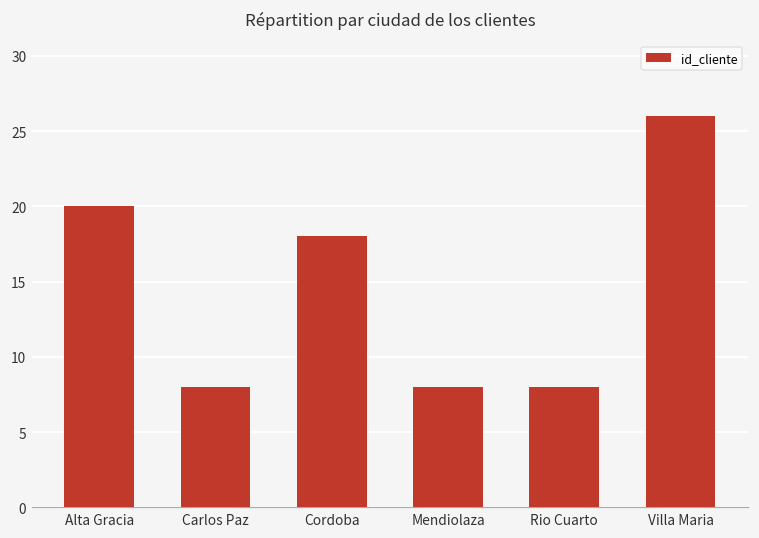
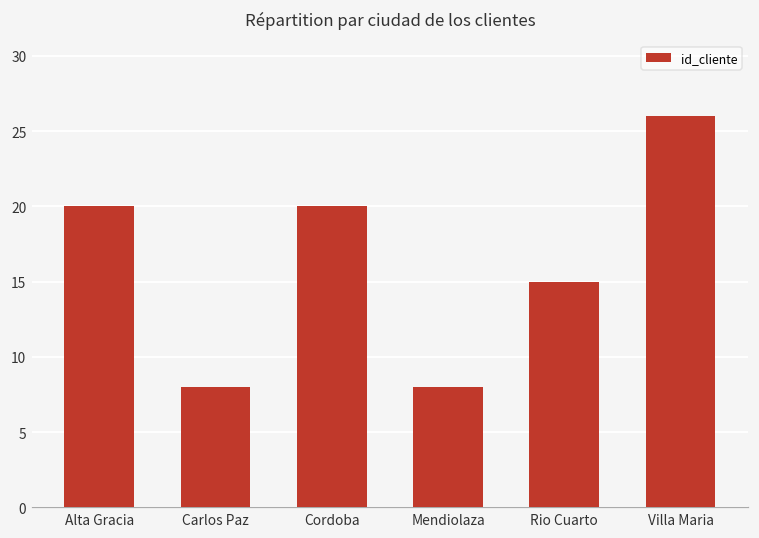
Cordoba: 18 -> 20
Rio Cuarto: 8 -> 15
